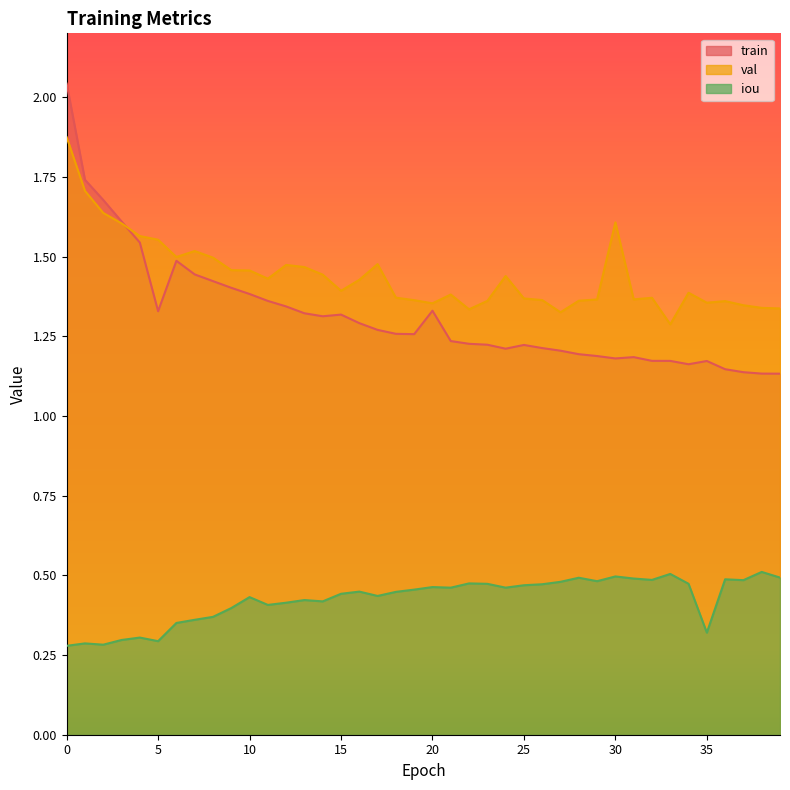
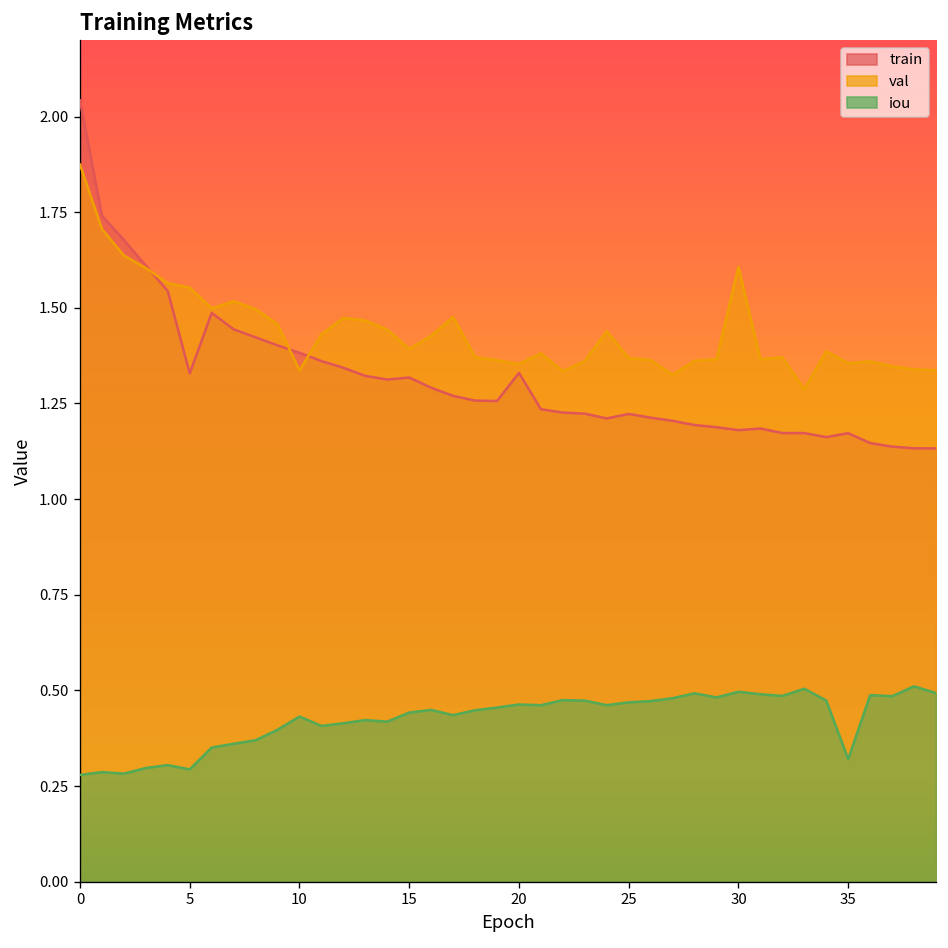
val, 10: 1.46 -> 1.34
